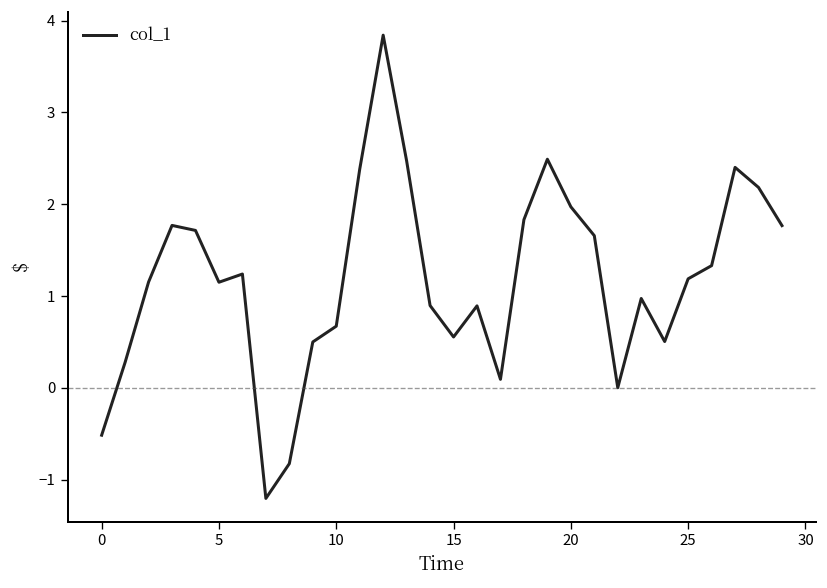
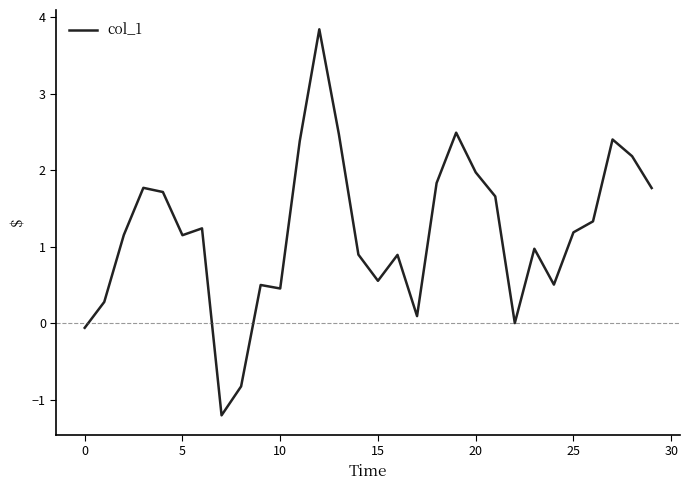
0: -0.5 -> -0.1
10: 0.7 -> 0.5
